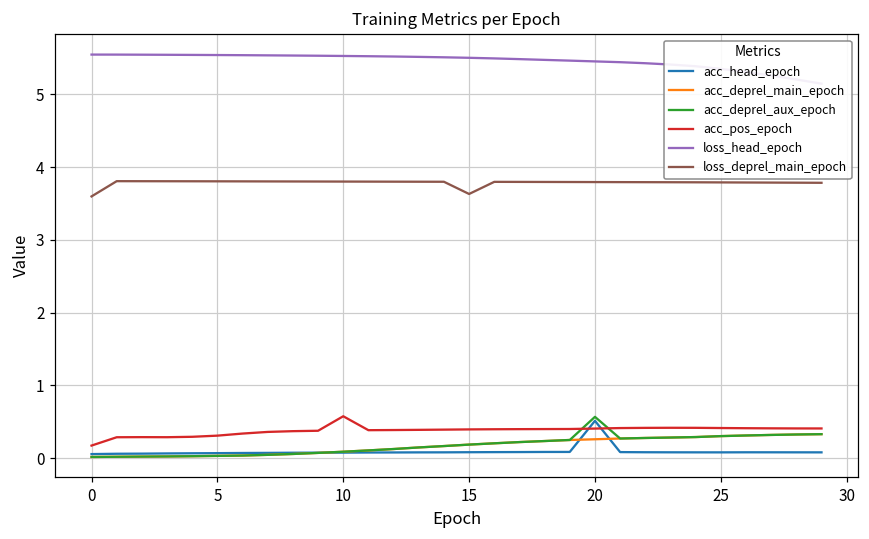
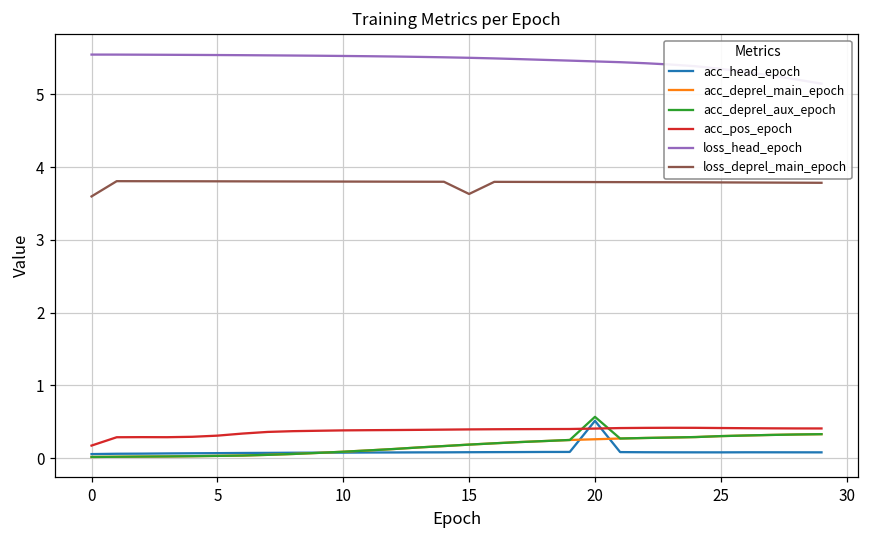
acc_pos_epoch, 10: 0.6 -> 0.4
